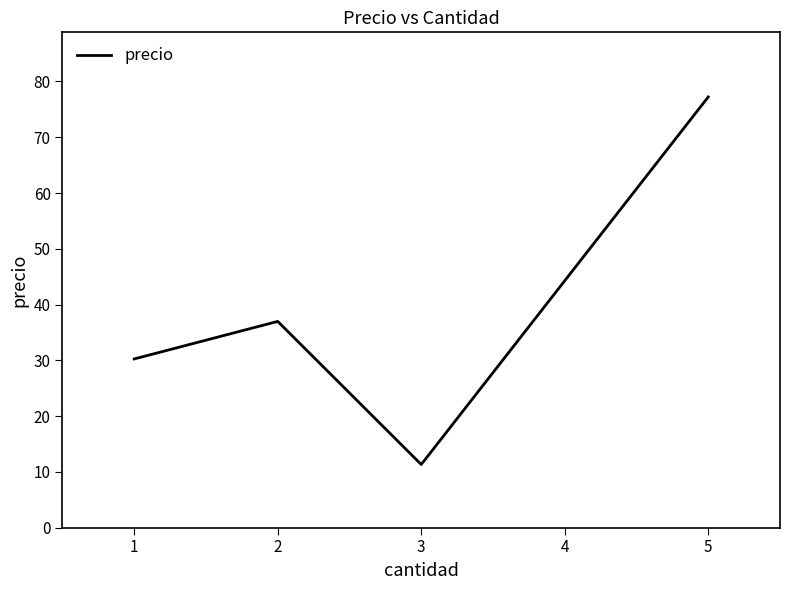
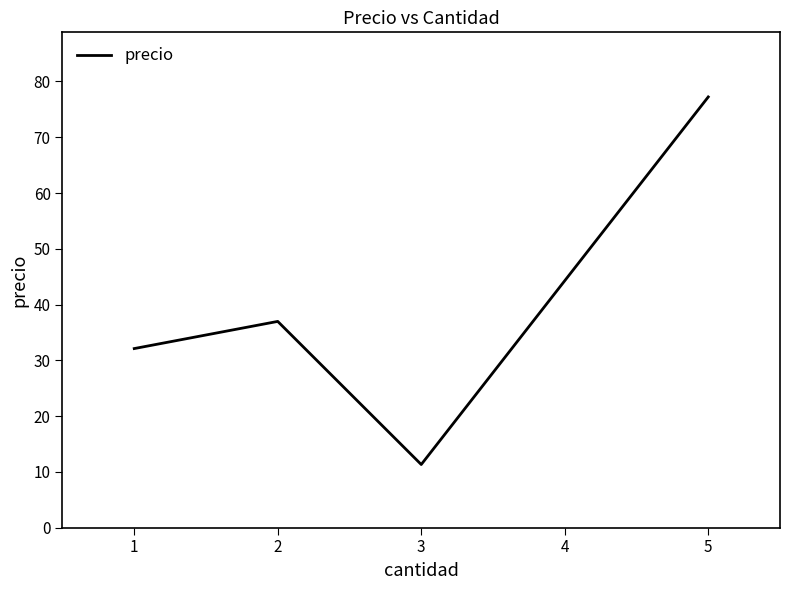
1: 30 -> 32
